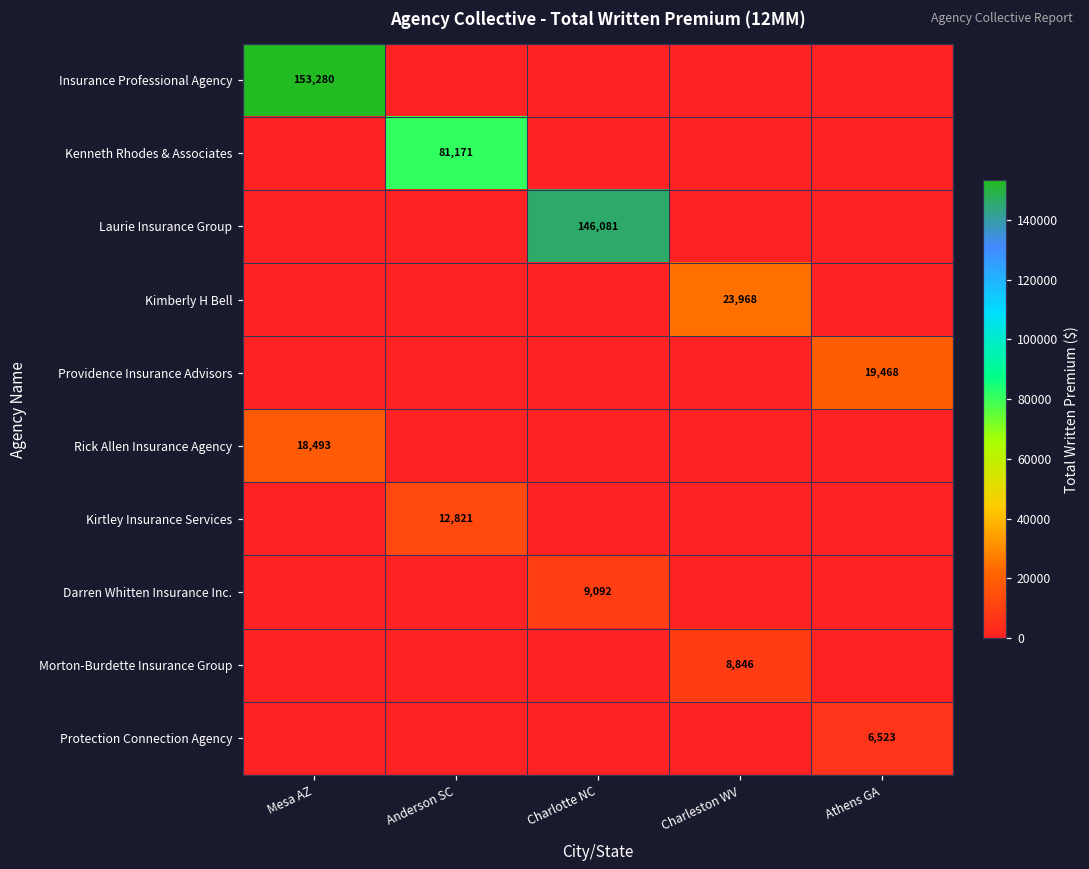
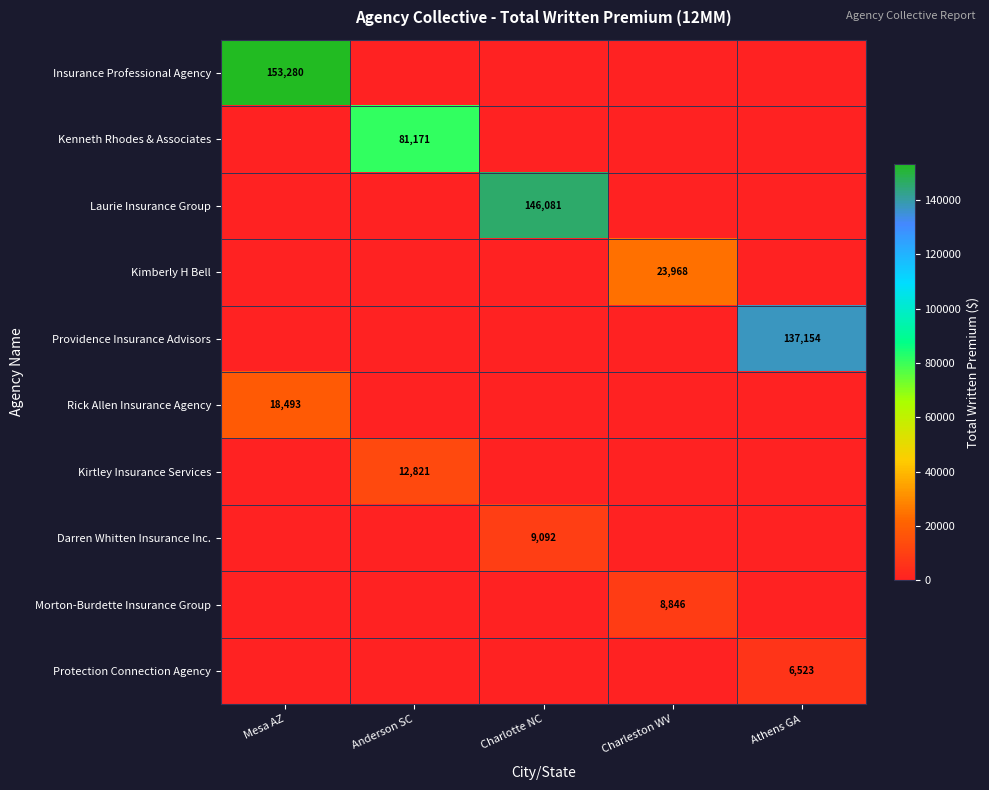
Providence Insurance Advisors, Athens GA: 19,468 -> 137,154
